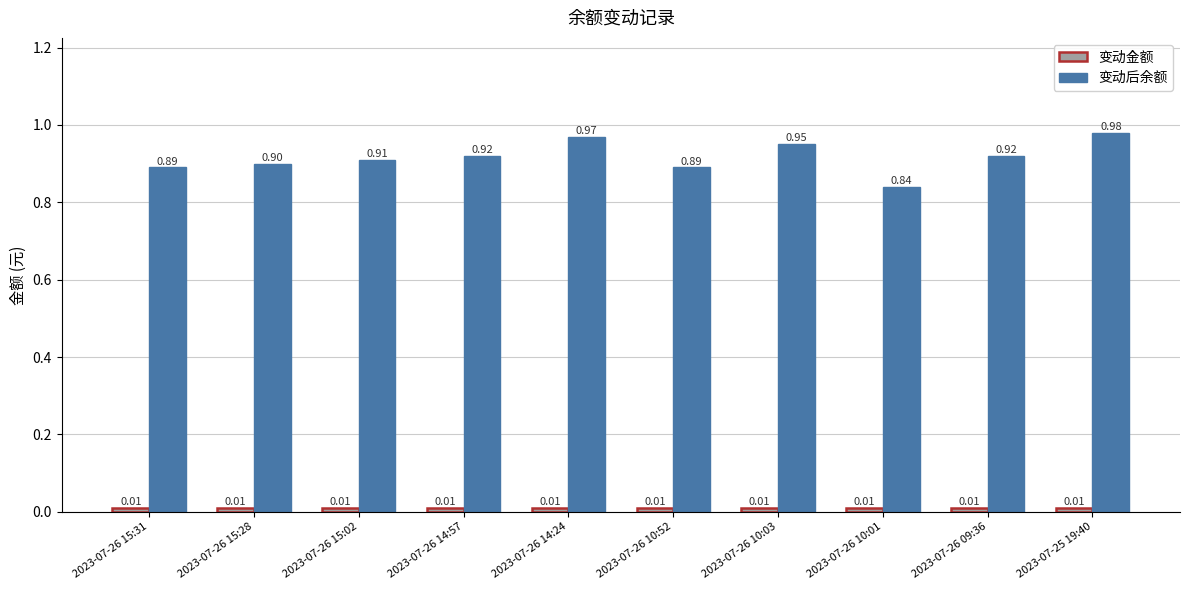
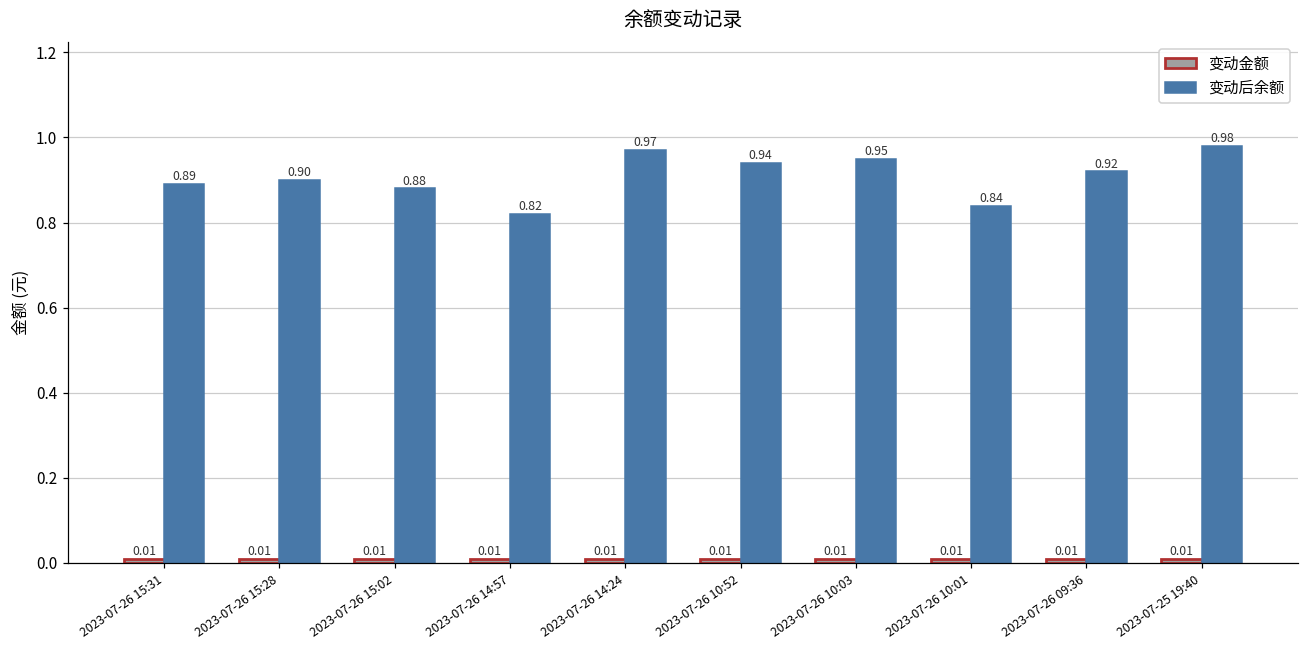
变动后余额, 2023-07-26 15:02: 0.91 -> 0.88
变动后余额, 2023-07-26 14:57: 0.92 -> 0.82
变动后余额, 2023-07-26 10:52: 0.89 -> 0.94
